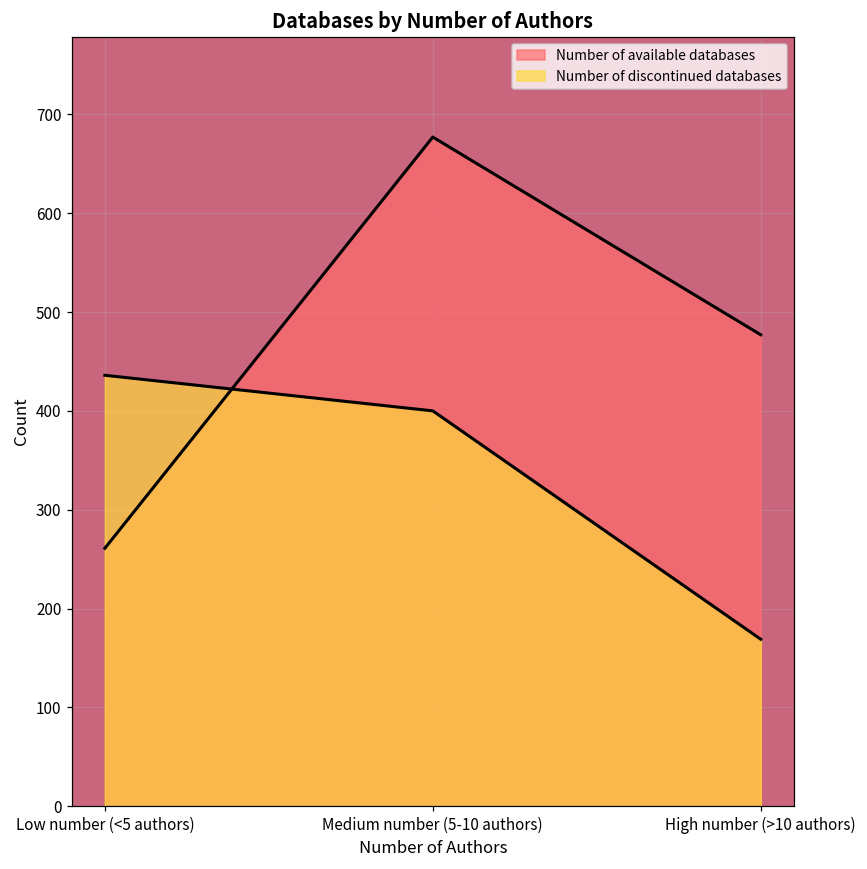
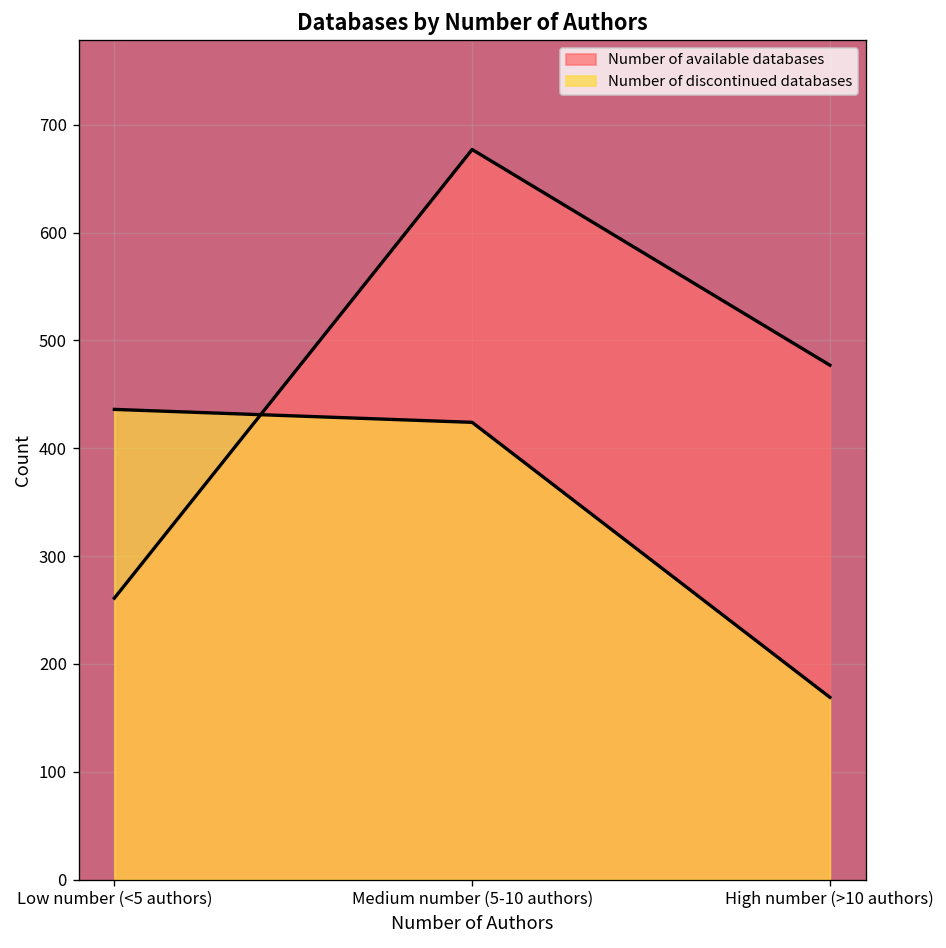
Number of discontinued databases, Medium number (5-10 authors): 400 -> 420
